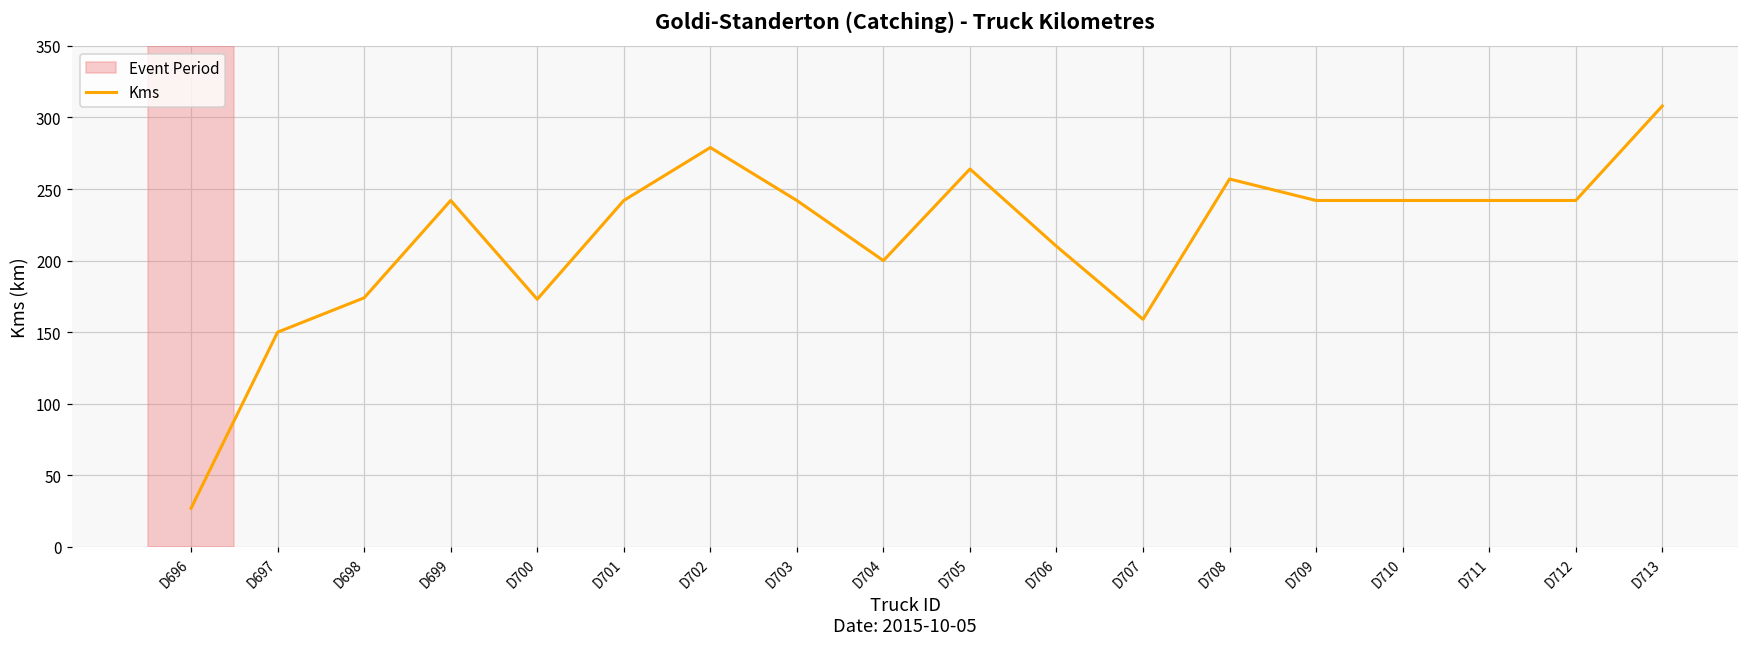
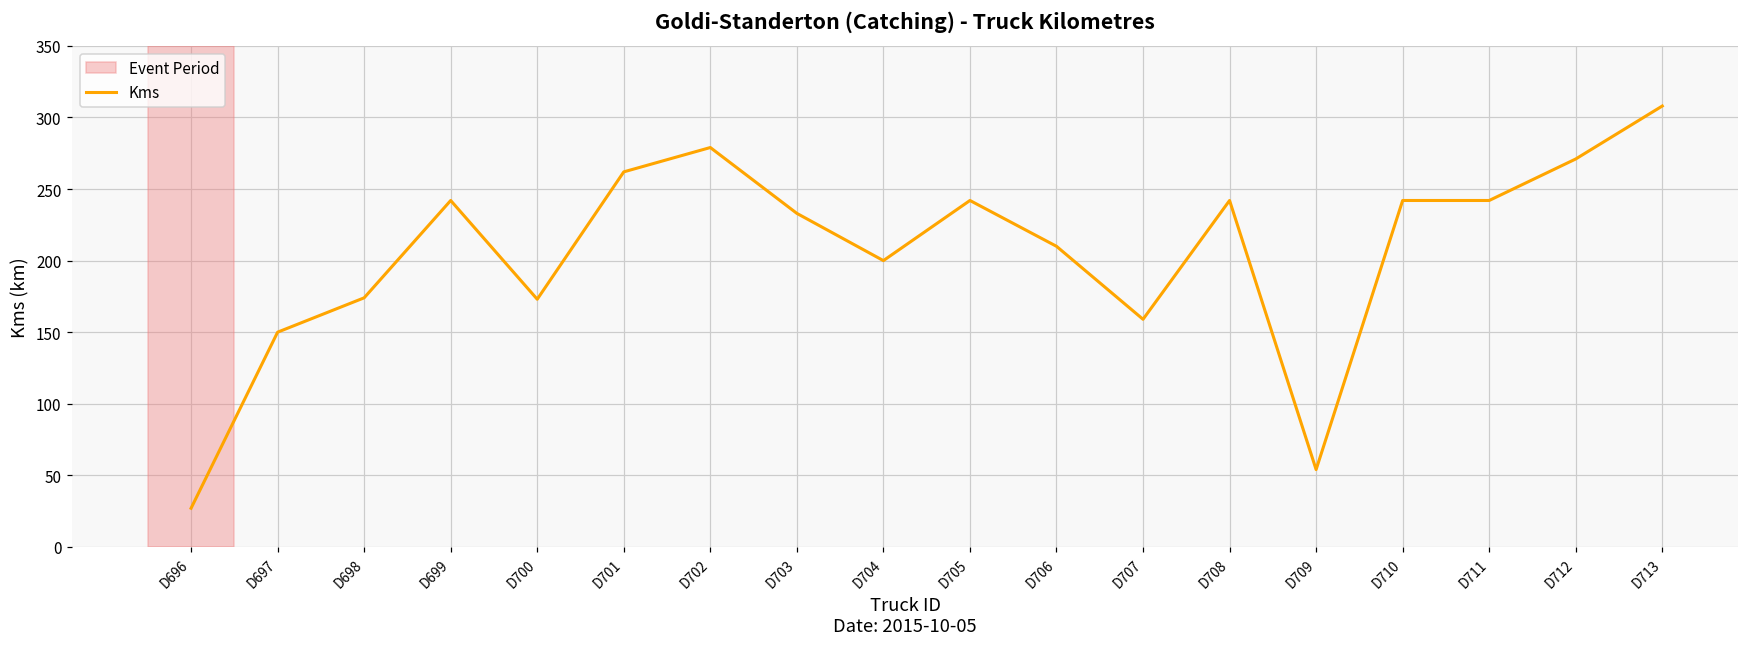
D701: 242 -> 262
D703: 242 -> 233
D705: 264 -> 242
D708: 257 -> 242
D709: 242 -> 54
D712: 242 -> 271
